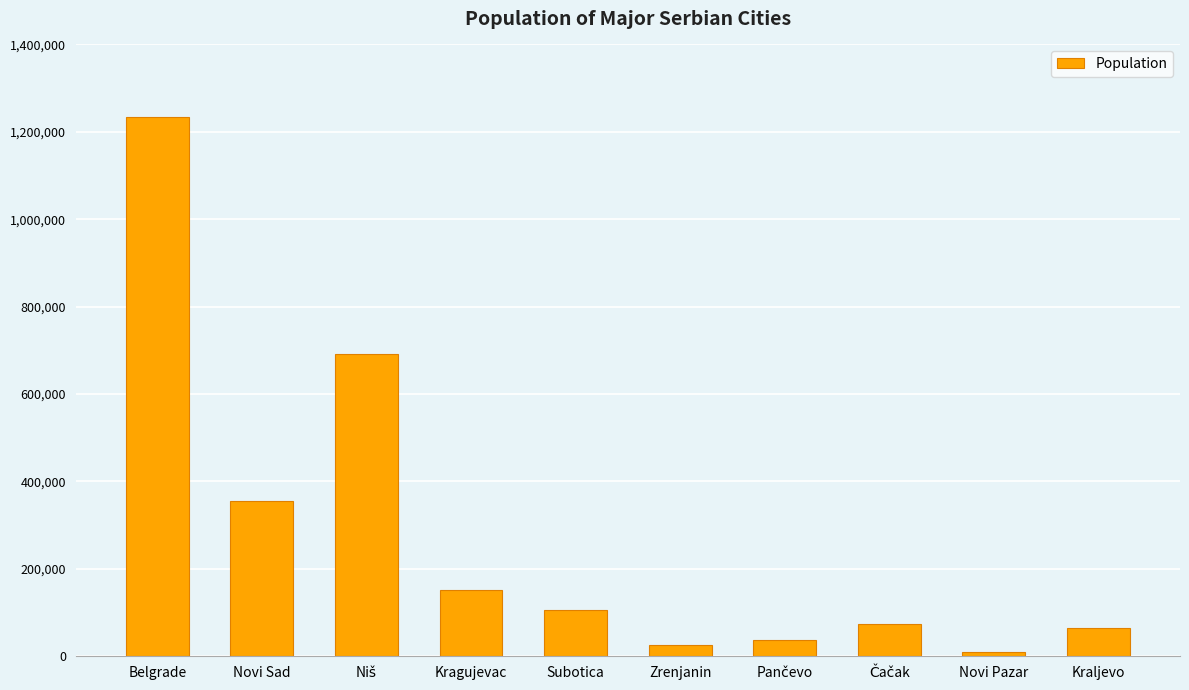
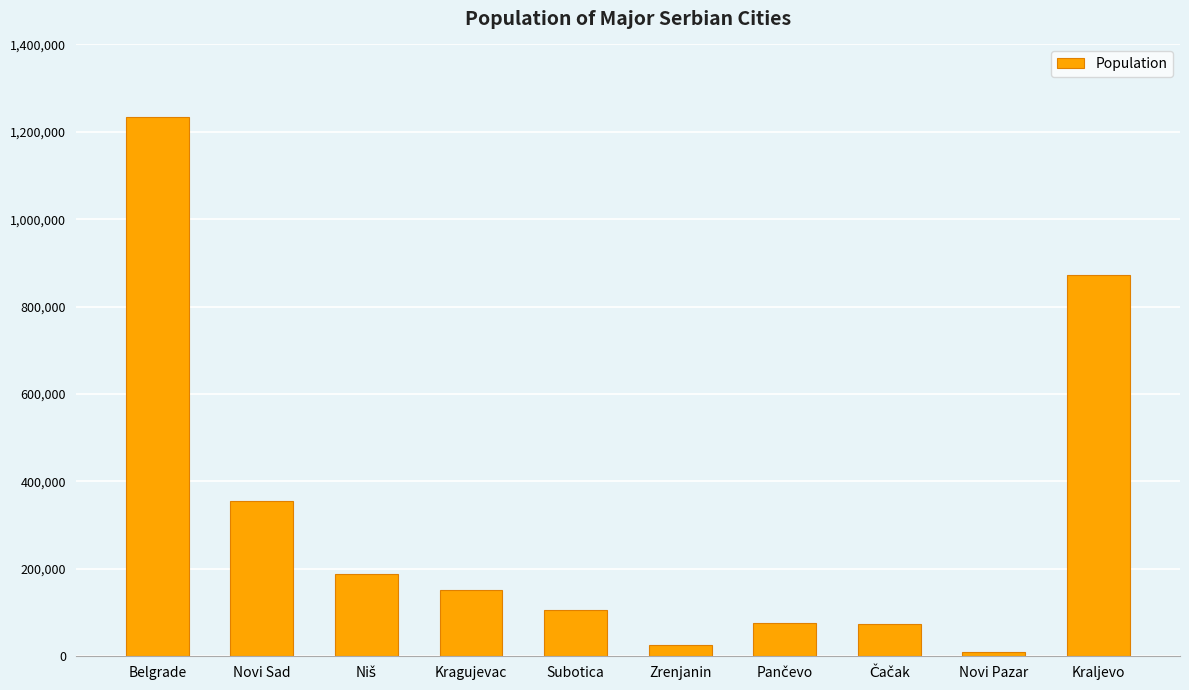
Niš: 690,000 -> 190,000
Pančevo: 40,000 -> 80,000
Kraljevo: 60,000 -> 870,000
